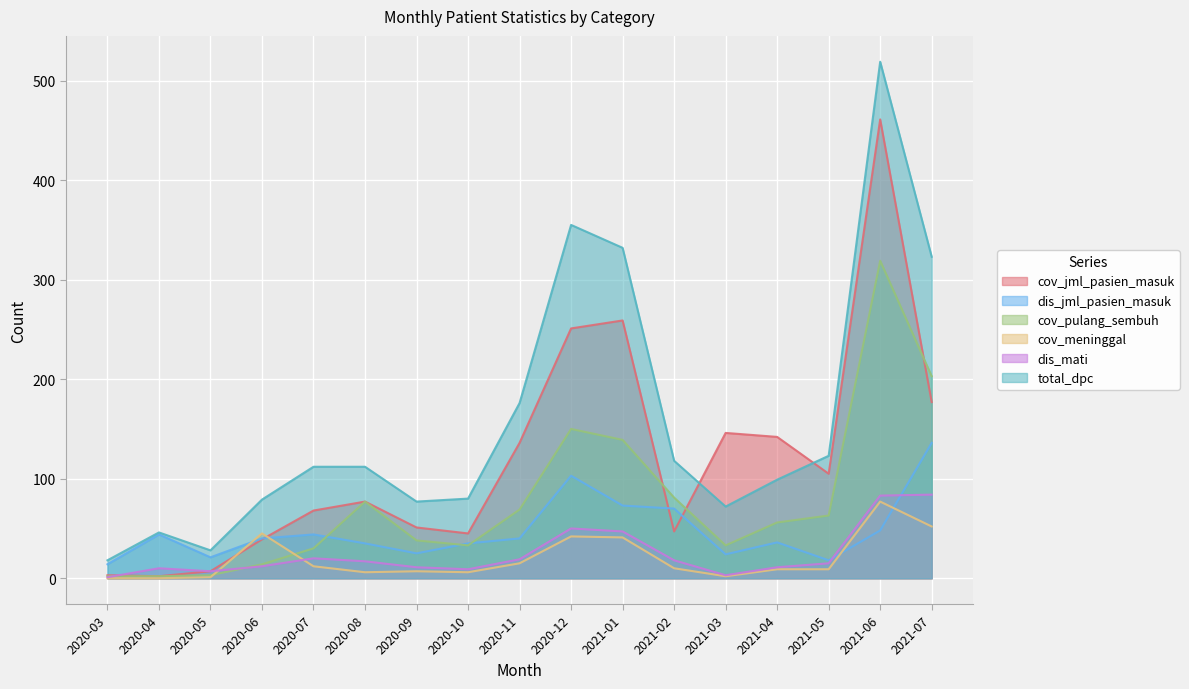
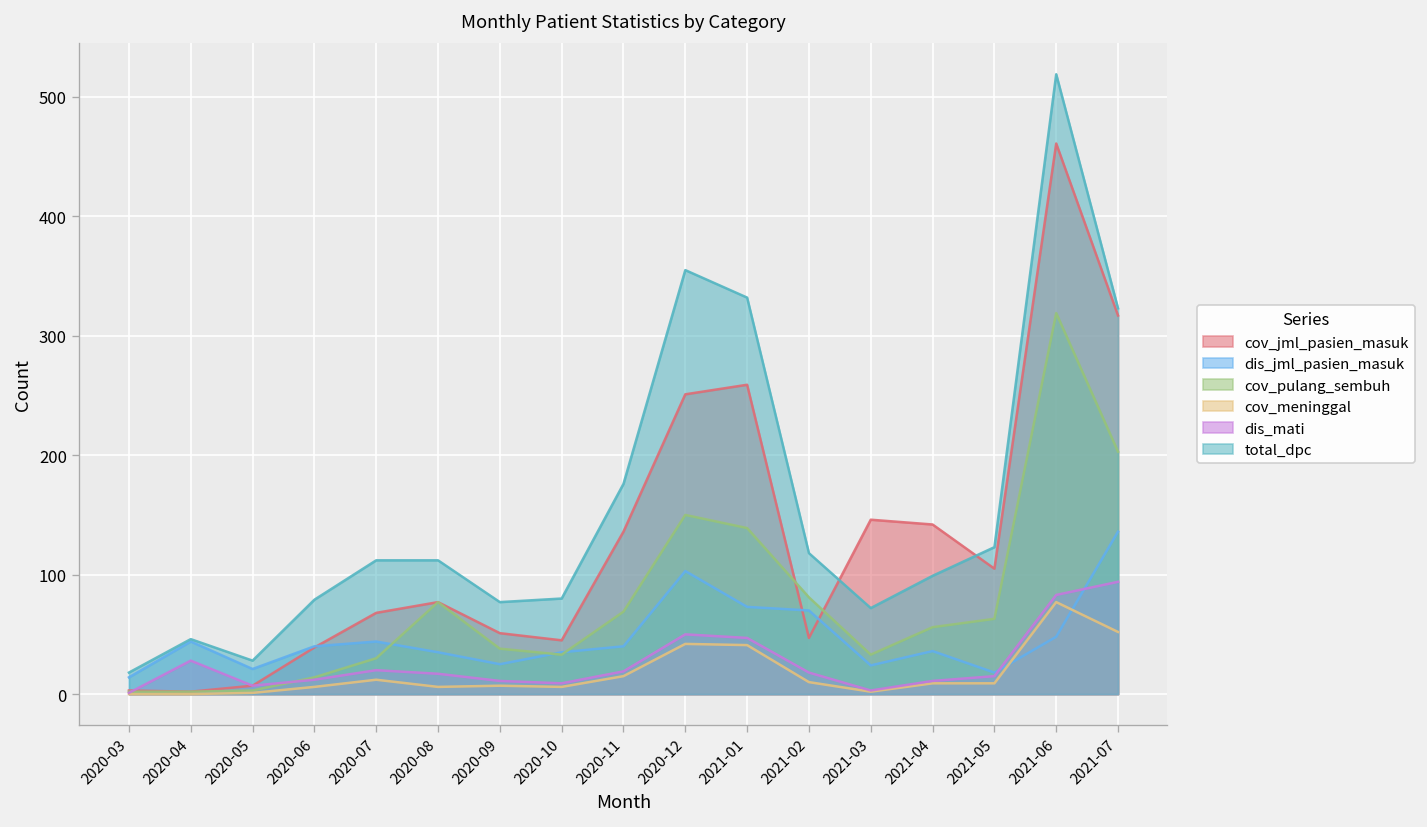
dis_mati, 2020-04: 10 -> 30
cov_meninggal, 2020-06: 50 -> 10
cov_jml_pasien_masuk, 2021-07: 180 -> 320
dis_mati, 2021-07: 80 -> 90
